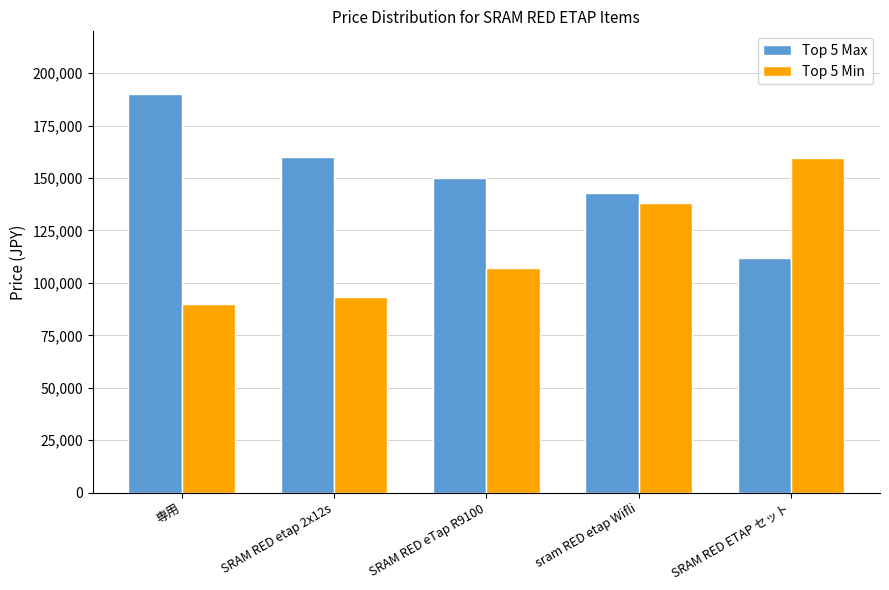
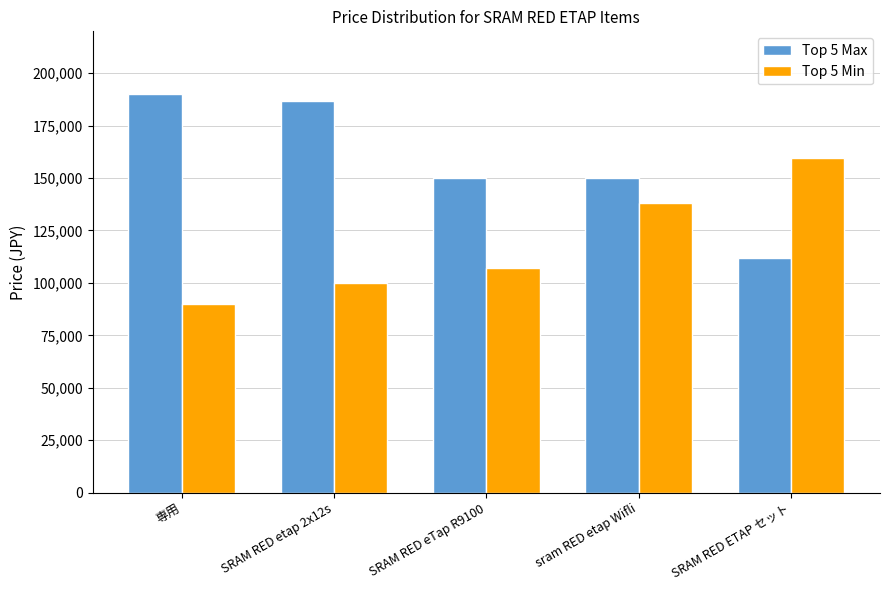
Top 5 Max, SRAM RED etap 2x12s: 160,000 -> 187,000
Top 5 Min, SRAM RED etap 2x12s: 93,000 -> 100,000
Top 5 Max, sram RED etap Wifli: 143,000 -> 150,000
